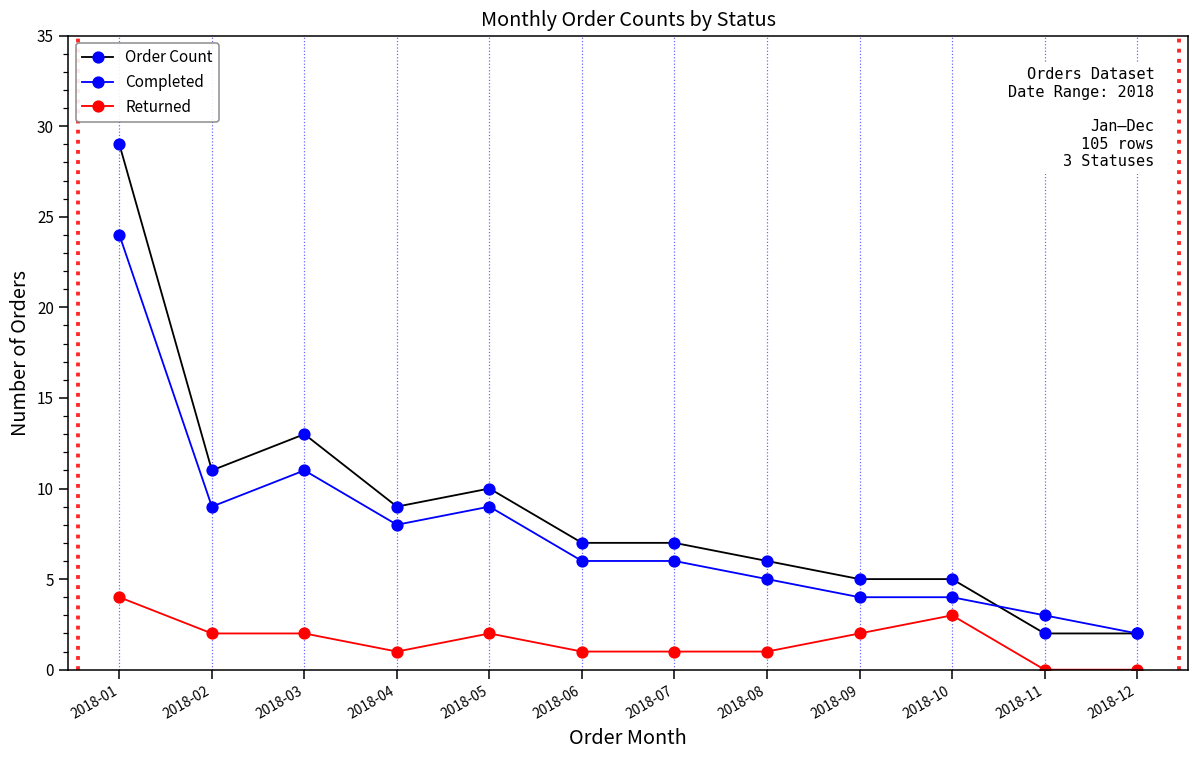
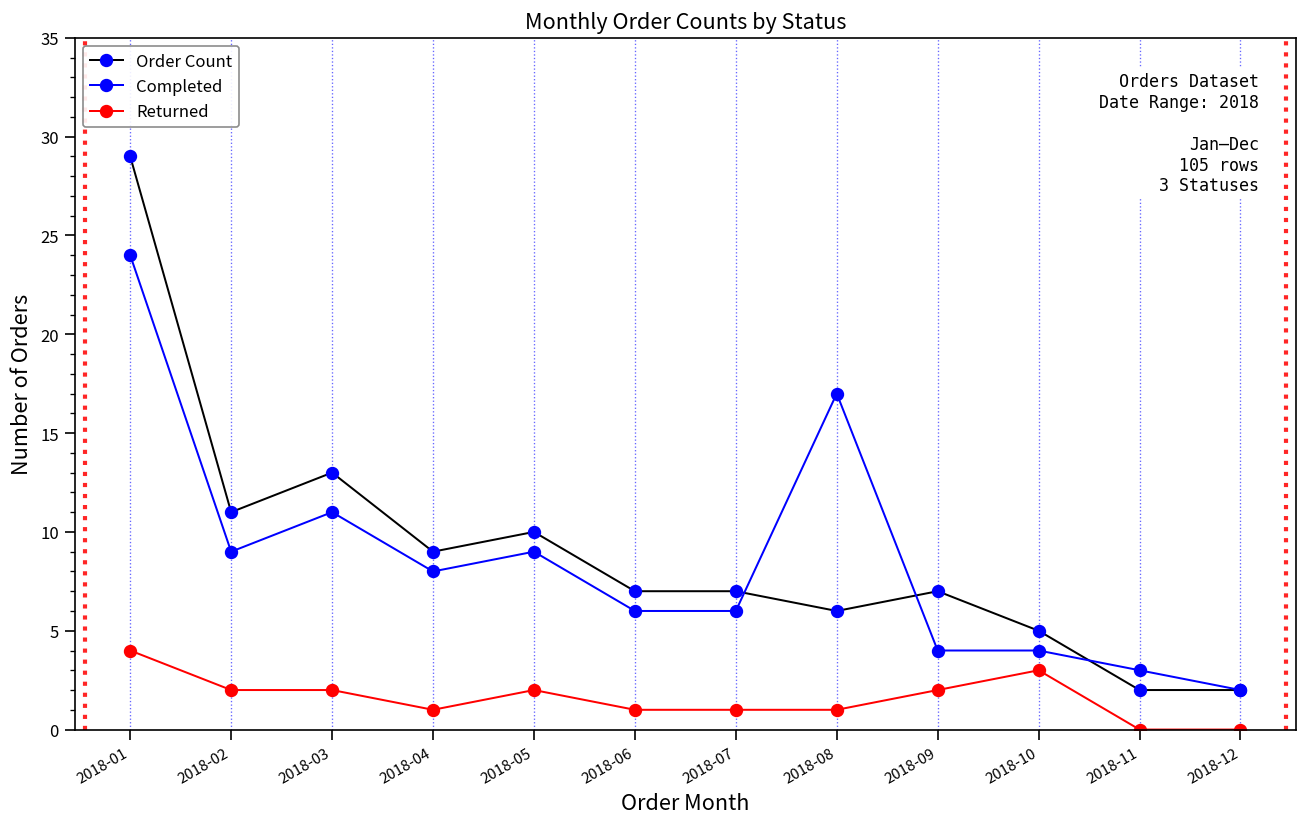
Completed, 2018-08: 5 -> 17
Order Count, 2018-09: 5 -> 7
